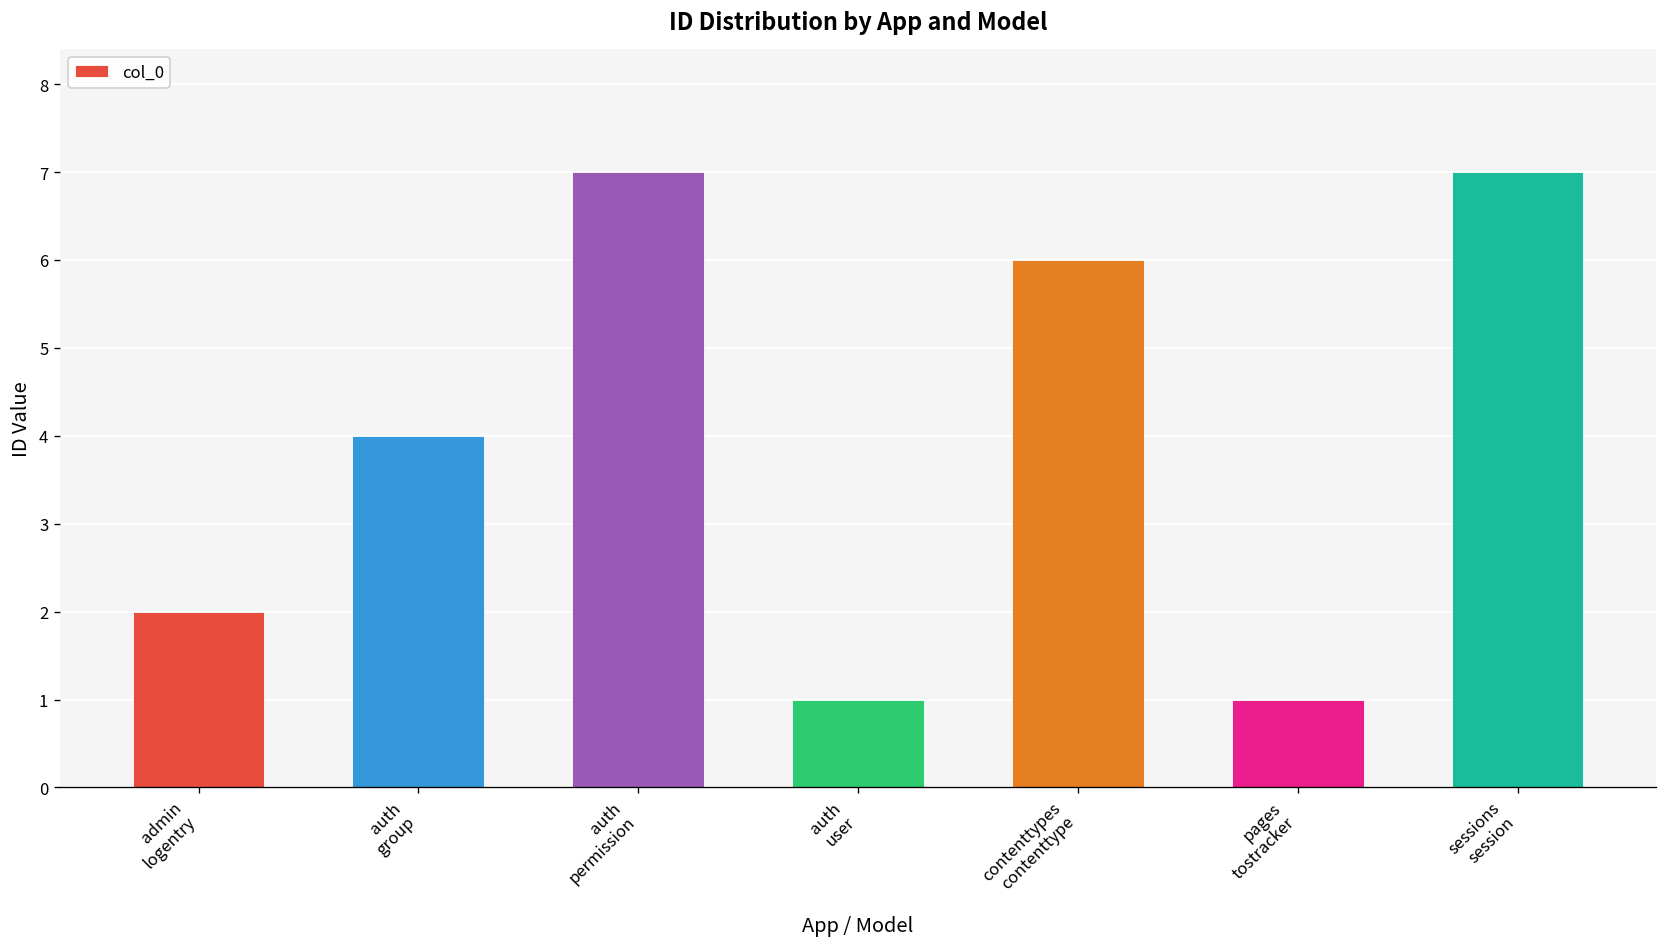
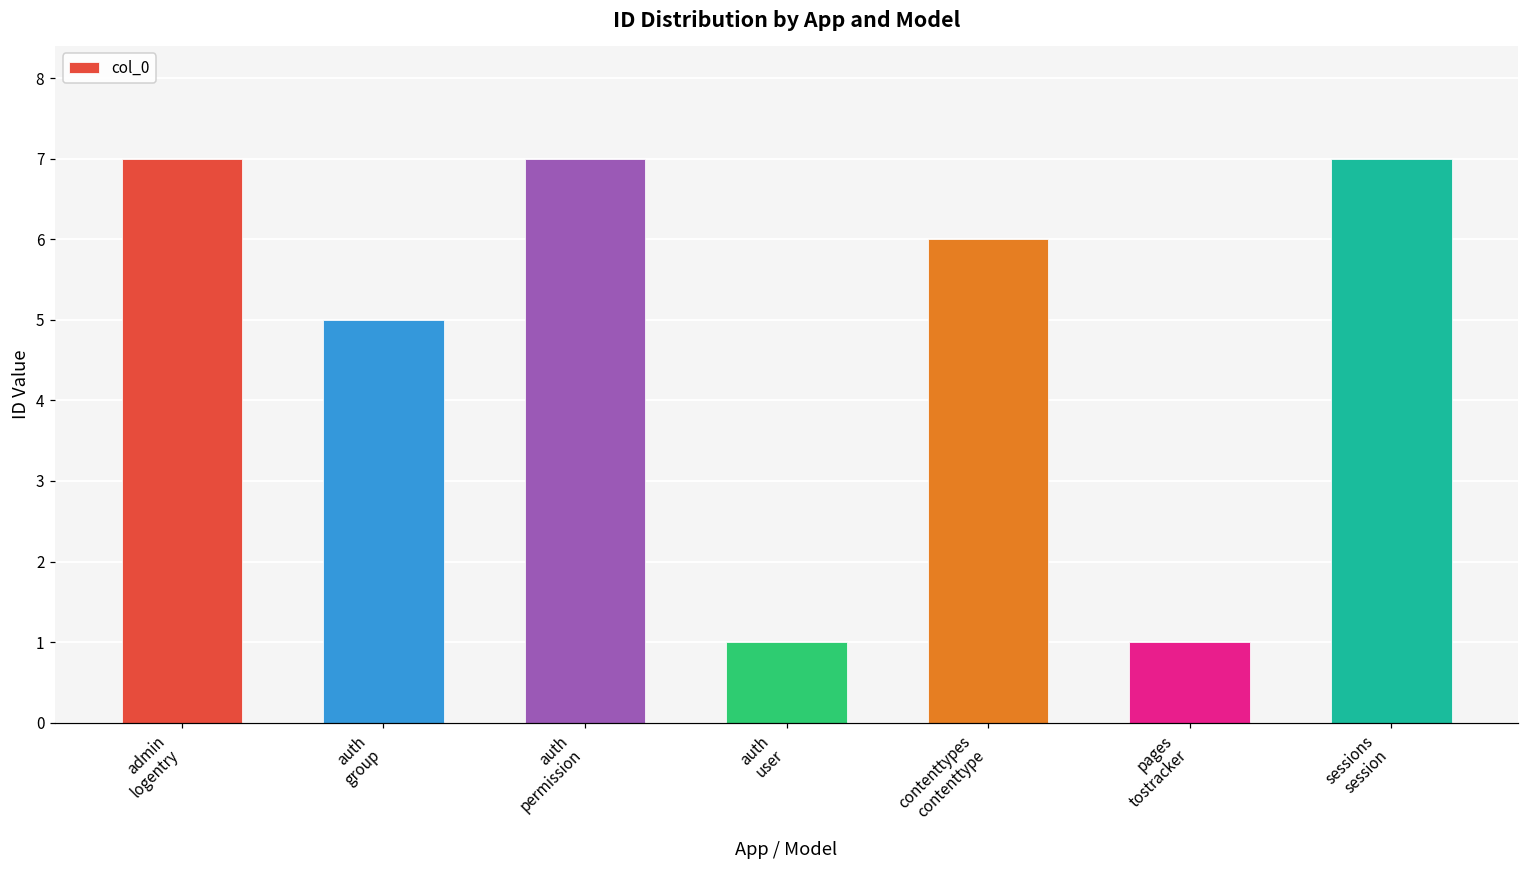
admin logentry: 2 -> 7
auth group: 4 -> 5
